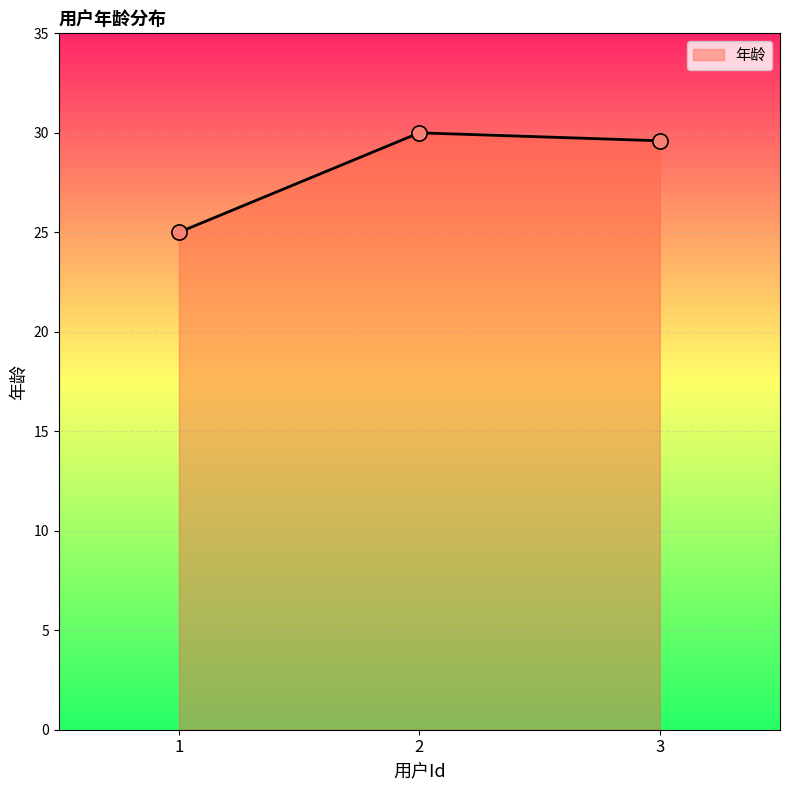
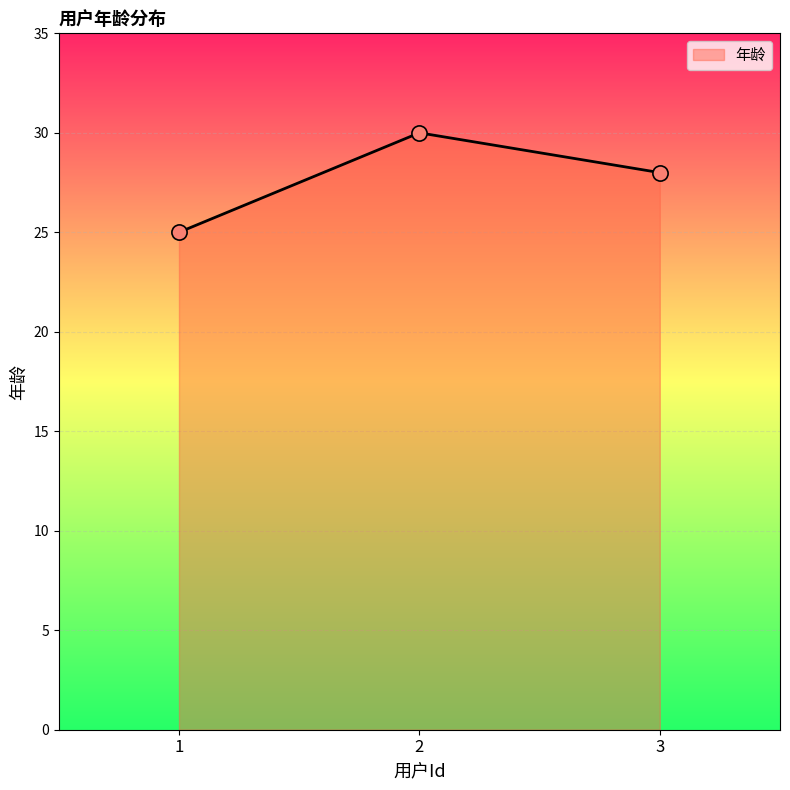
3: 29.6 -> 28.0
